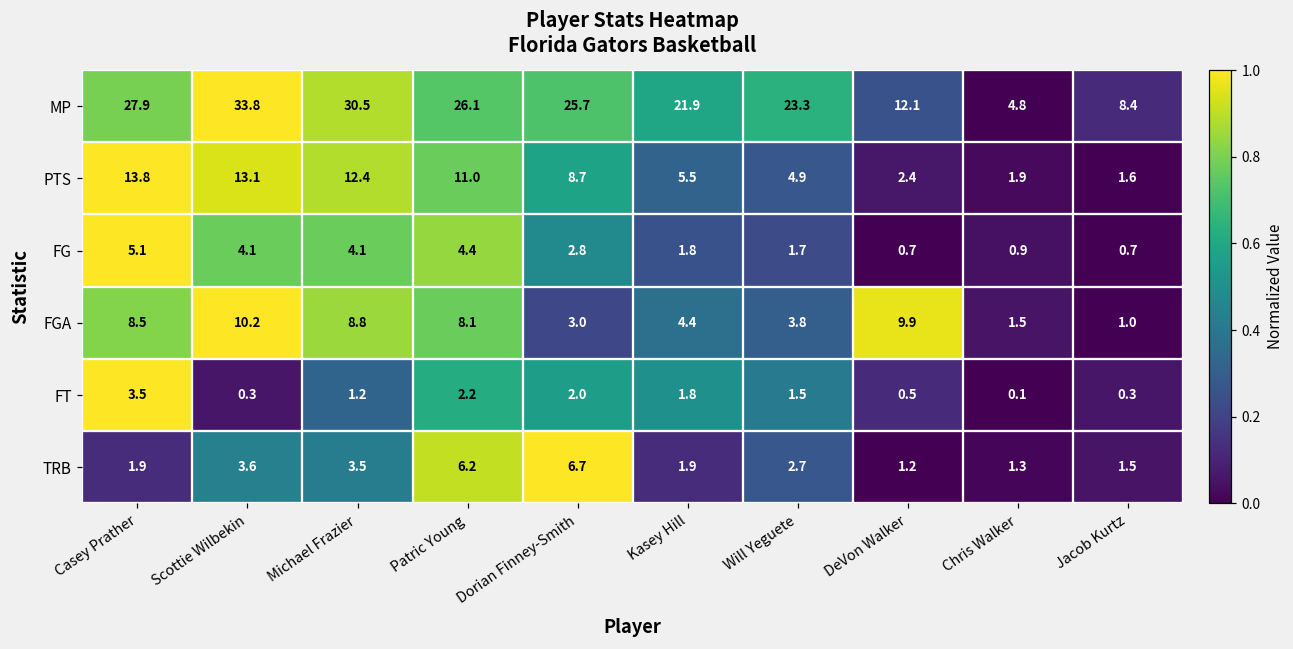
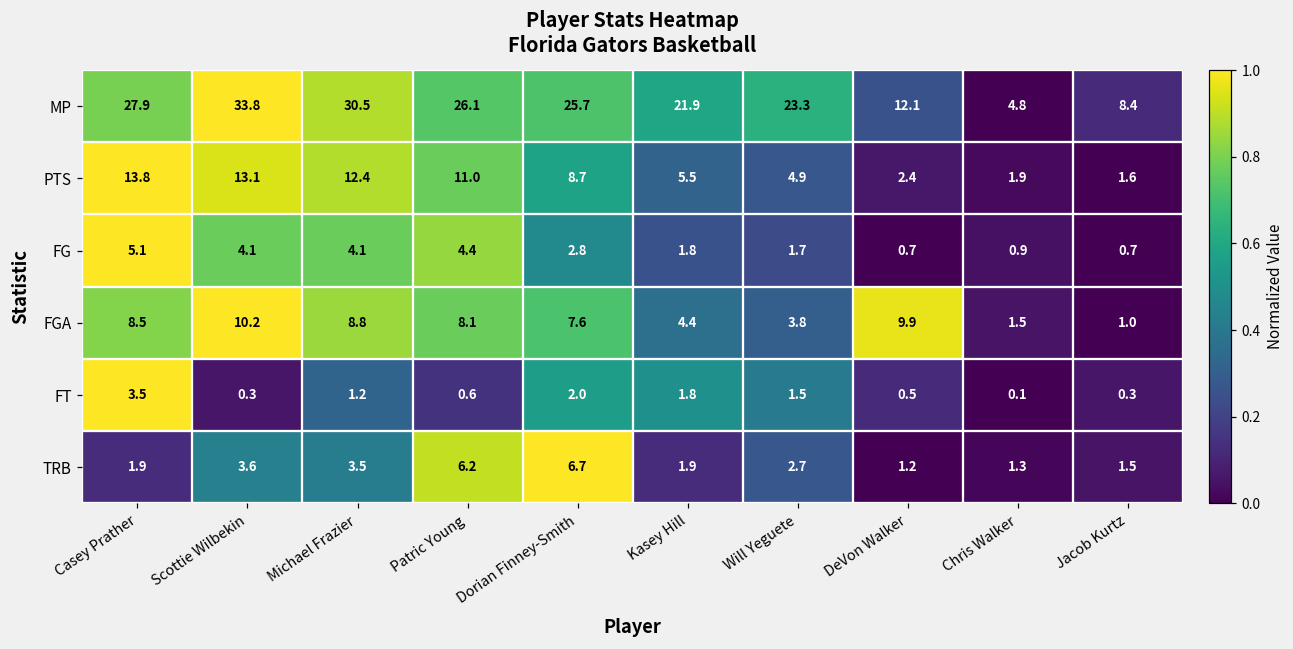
FGA, Dorian Finney-Smith: 3.0 -> 7.6
FT, Patric Young: 2.2 -> 0.6
